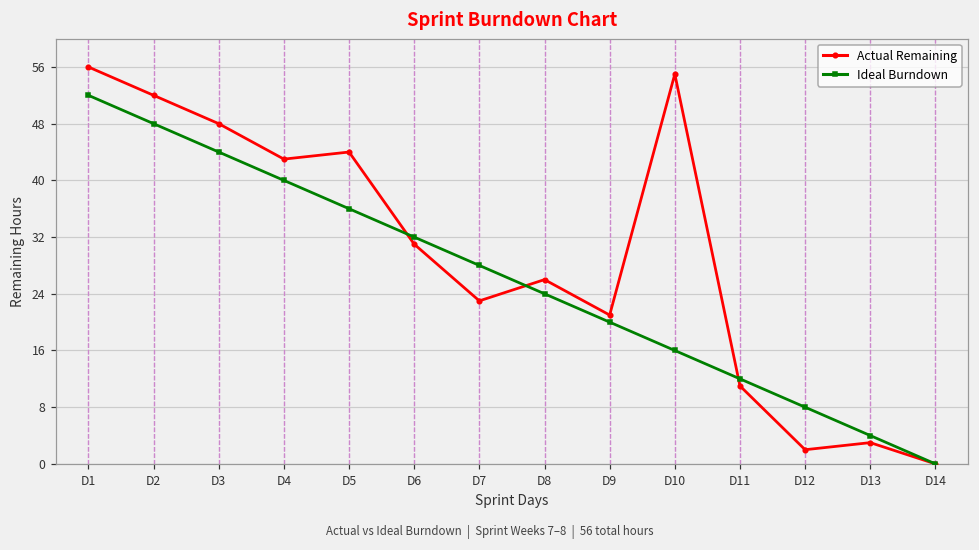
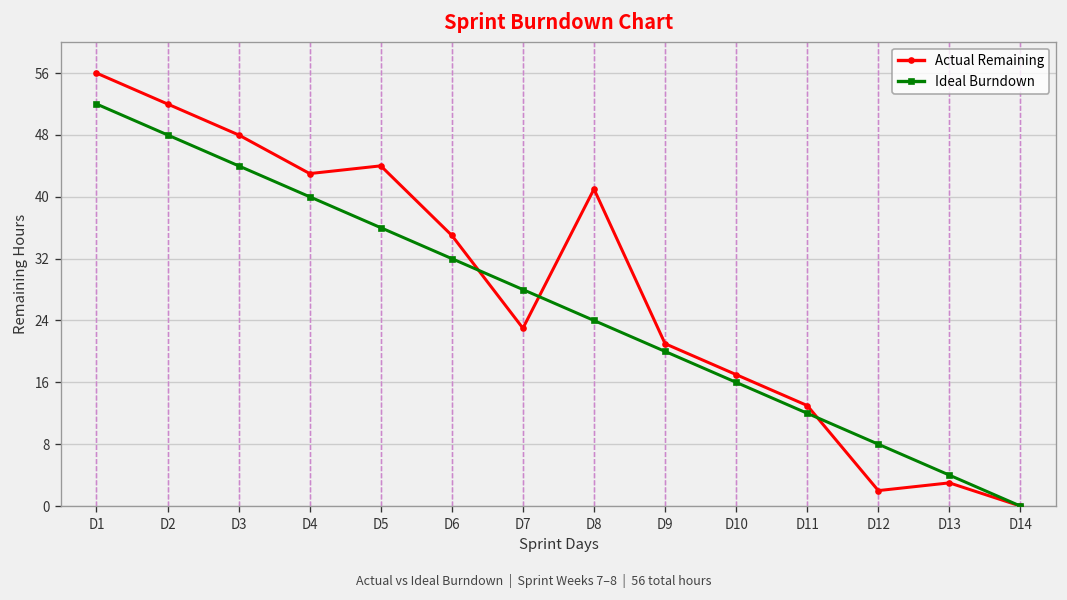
Actual Remaining, D6: 31 -> 35
Actual Remaining, D8: 26 -> 41
Actual Remaining, D10: 55 -> 17
Actual Remaining, D11: 11 -> 13
